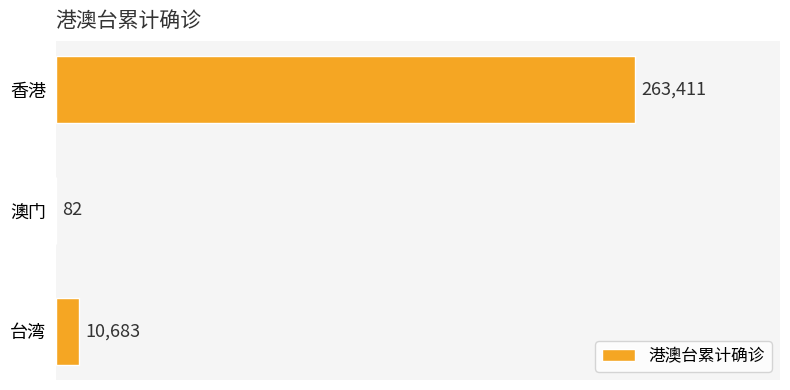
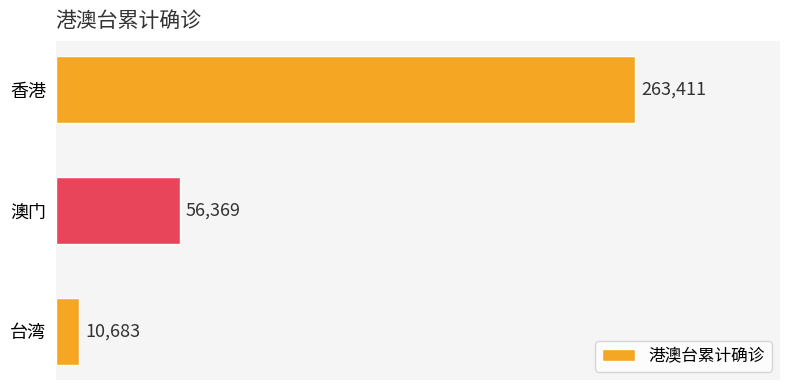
澳门: 82 -> 56,369
